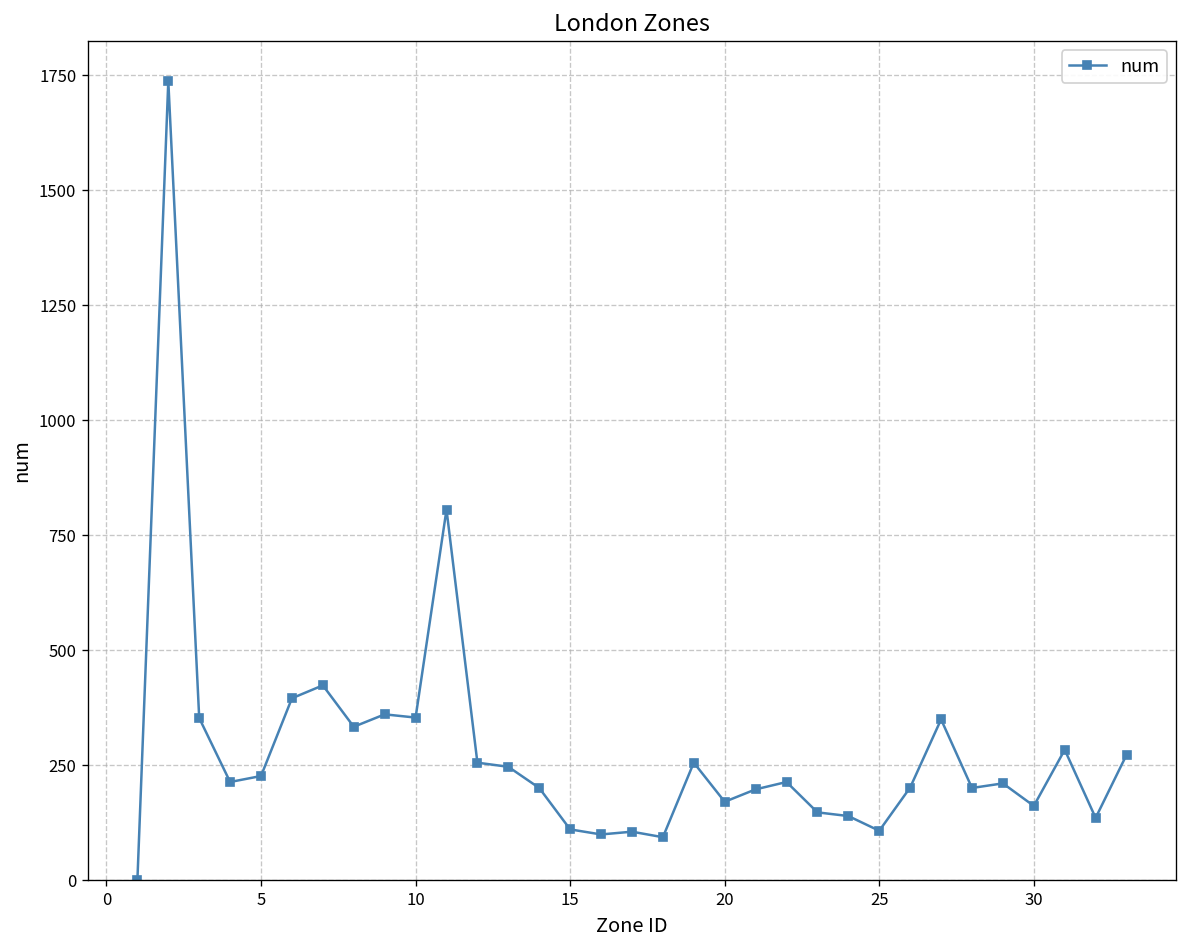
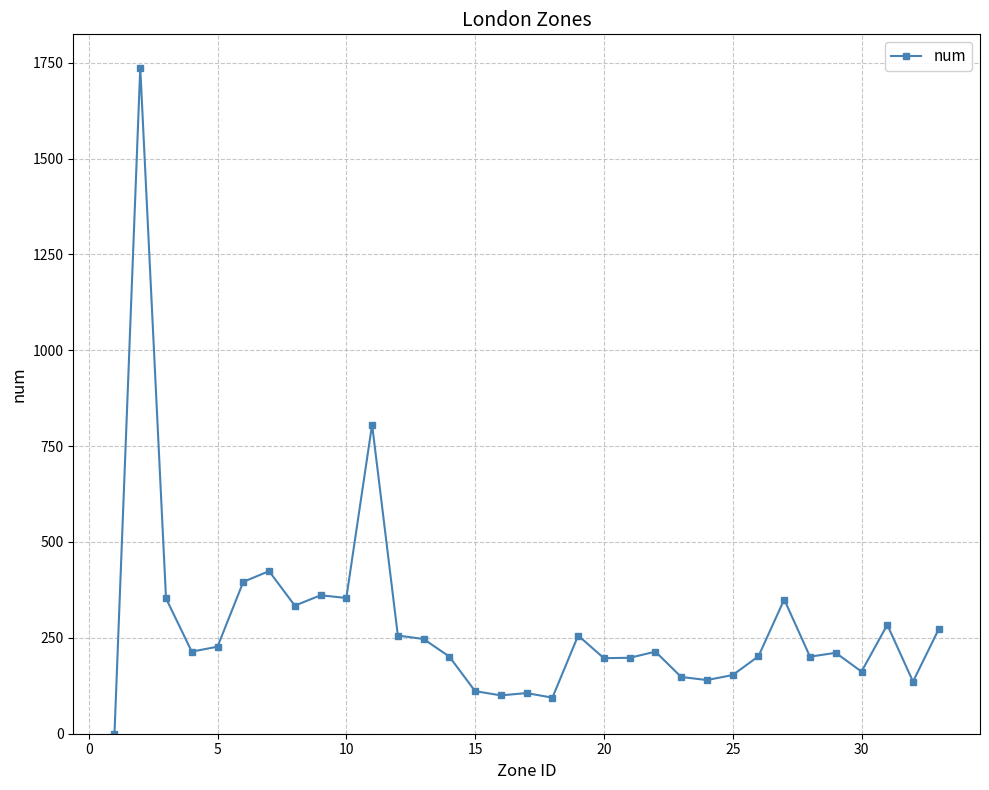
20: 170 -> 200
25: 110 -> 150
